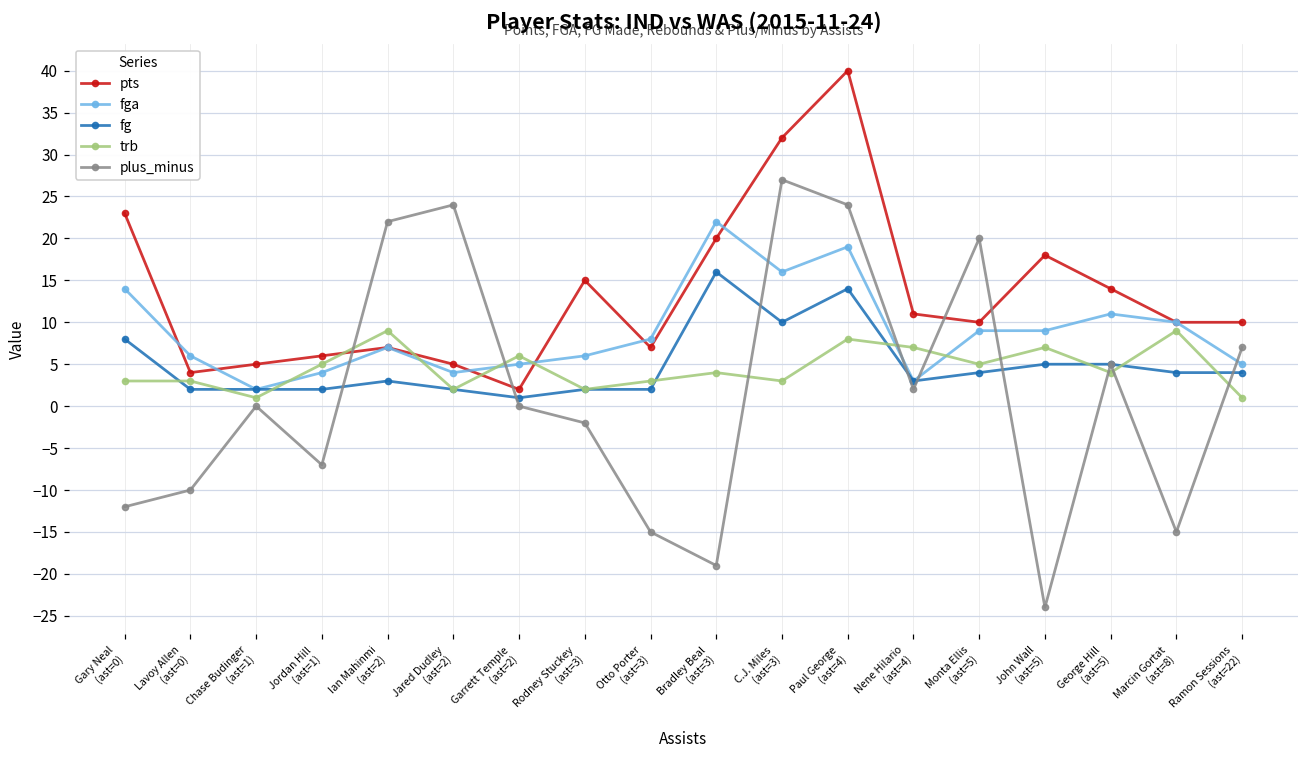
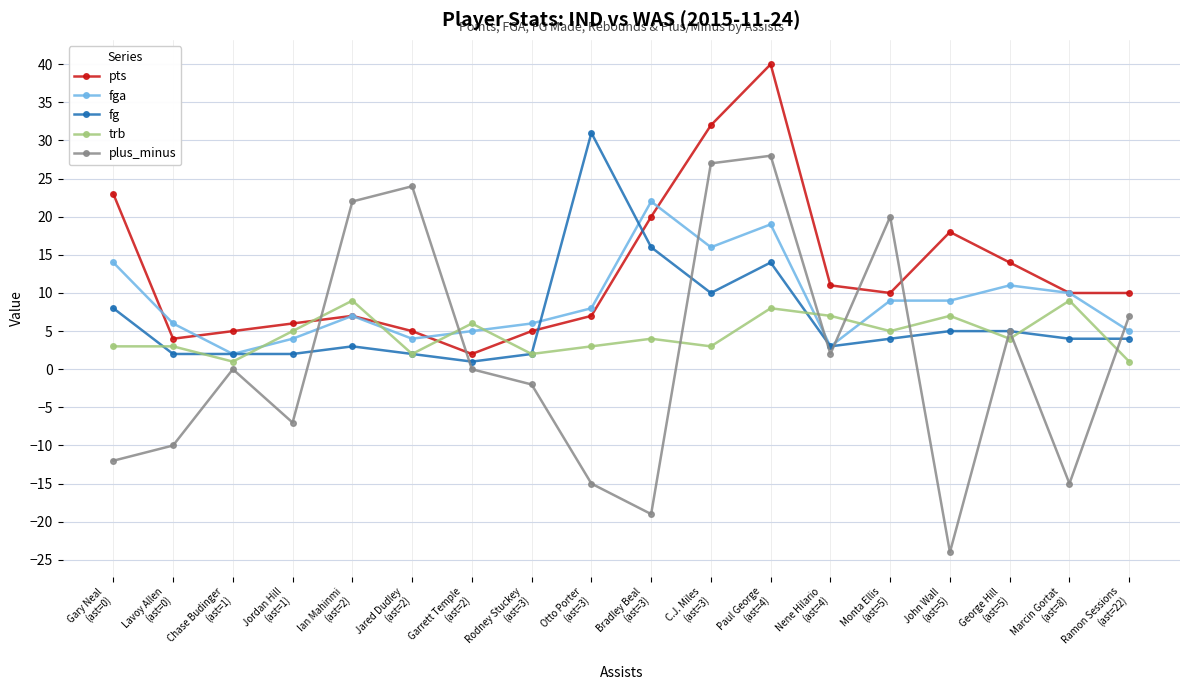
pts, Rodney Stuckey (ast=3): 15 -> 5
fg, Otto Porter (ast=3): 2 -> 31
plus_minus, Paul George (ast=4): 24 -> 28
